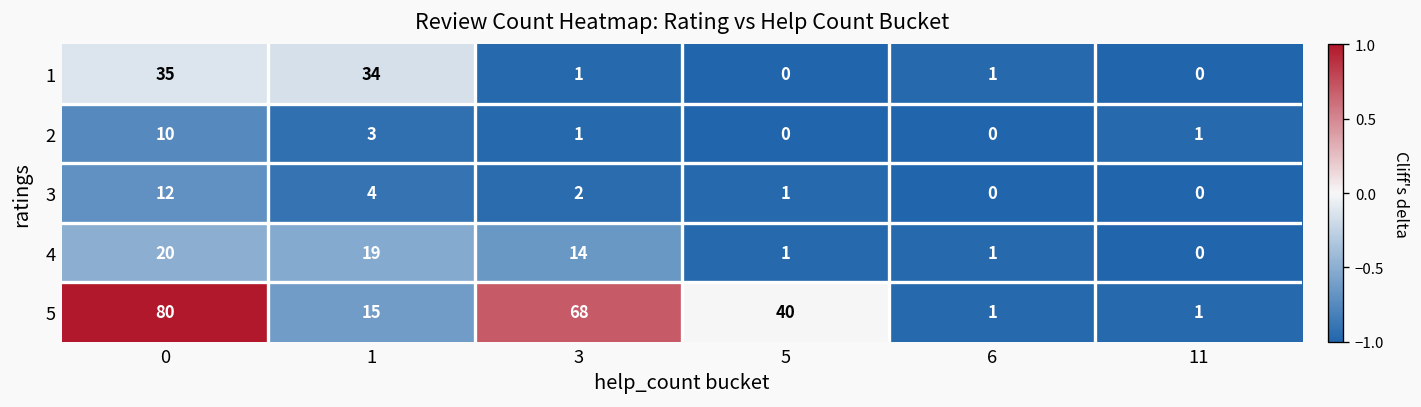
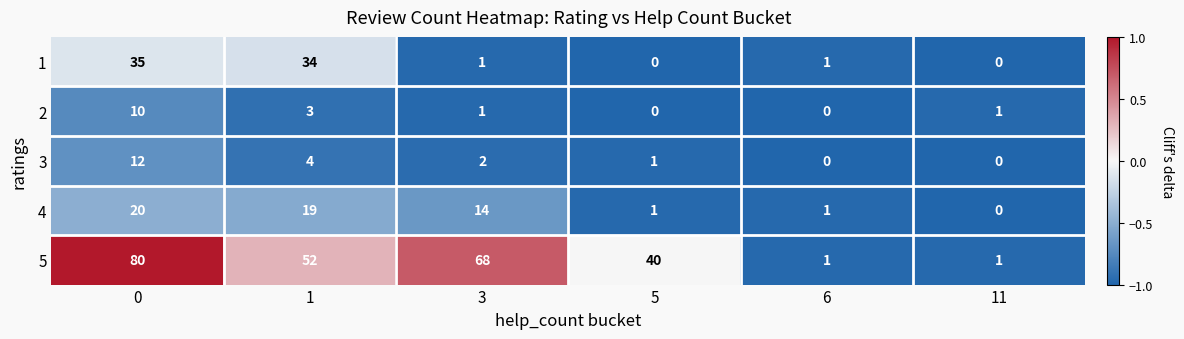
5, 1: 15 -> 52
